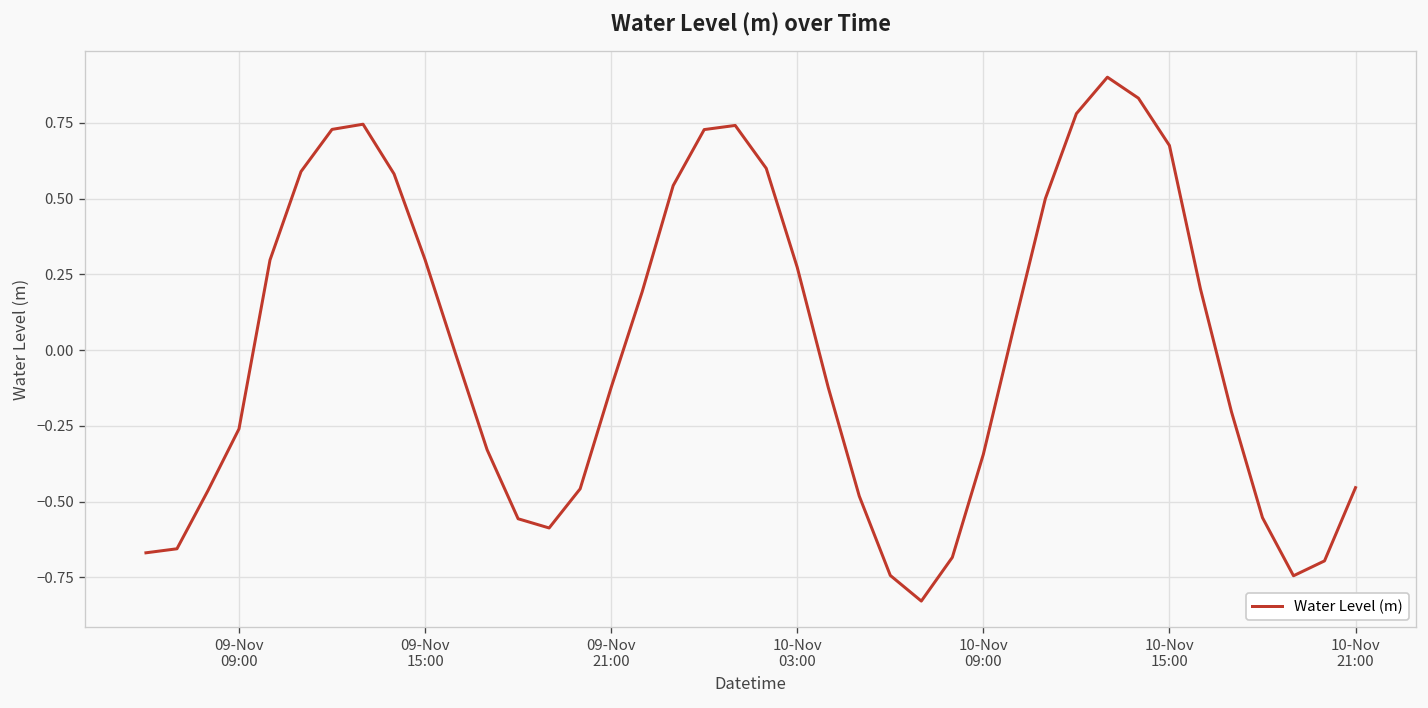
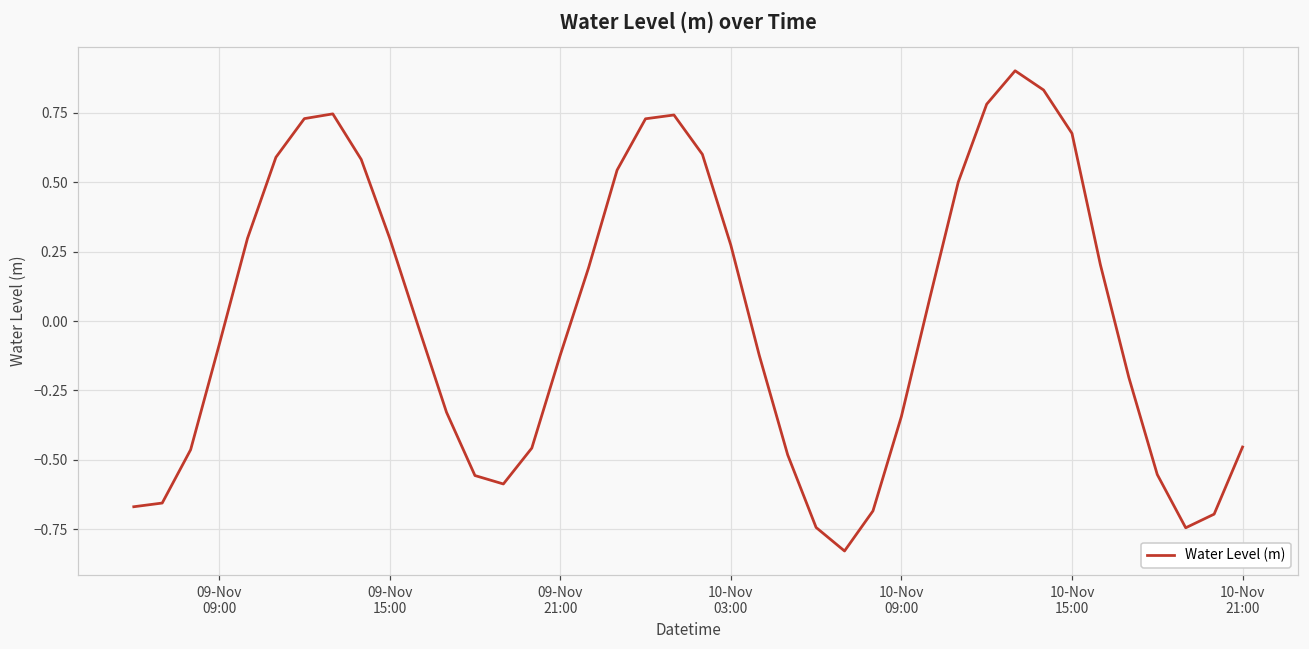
09-Nov 09:00: -0.26 -> -0.09
